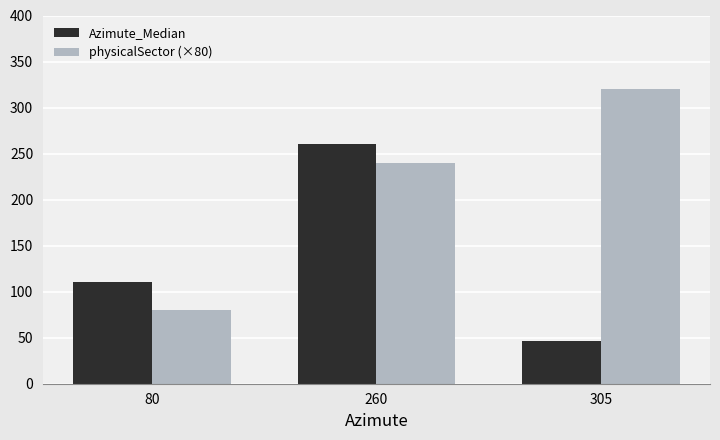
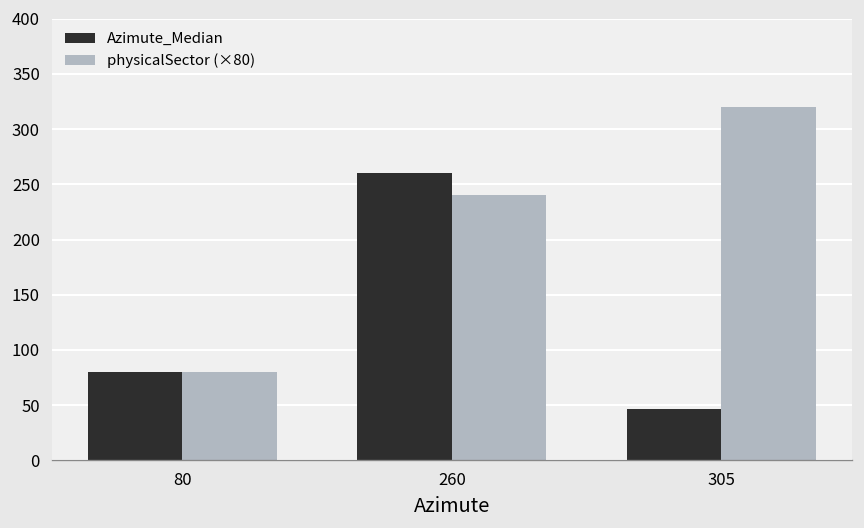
Azimute_Median, 80: 110 -> 80
